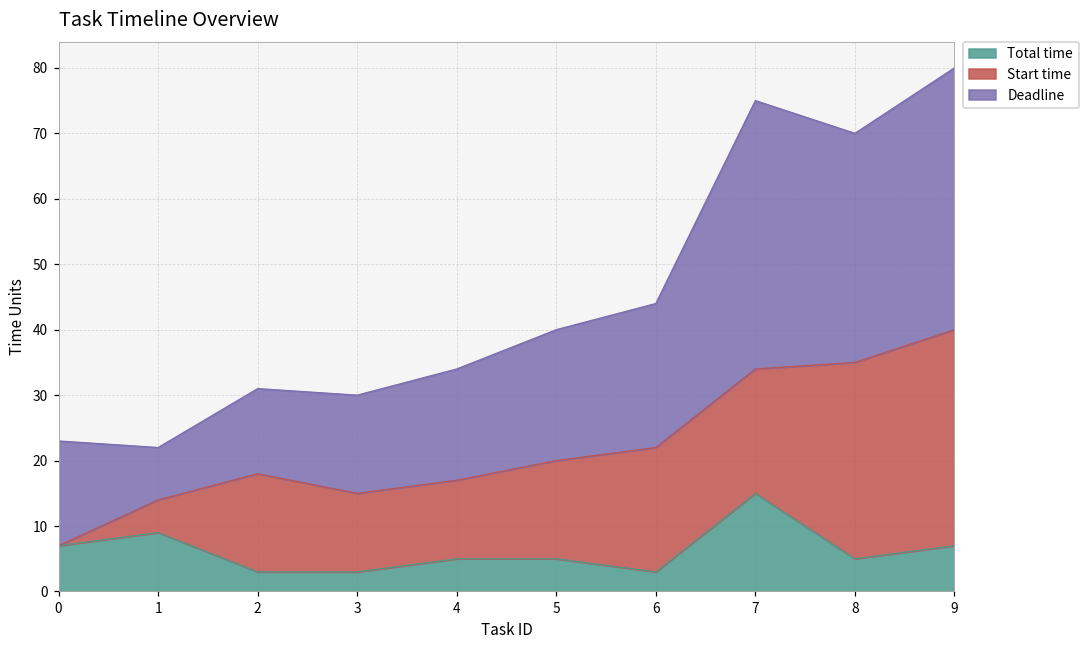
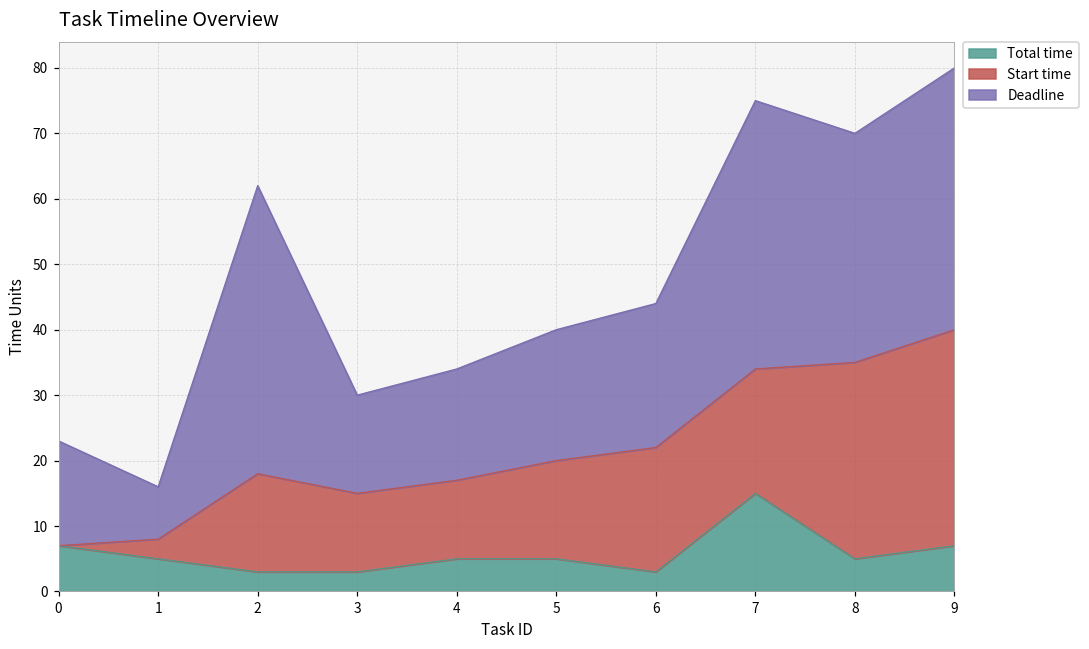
Total time, 1: 9 -> 5
Start time, 1: 5 -> 3
Deadline, 2: 13 -> 44
